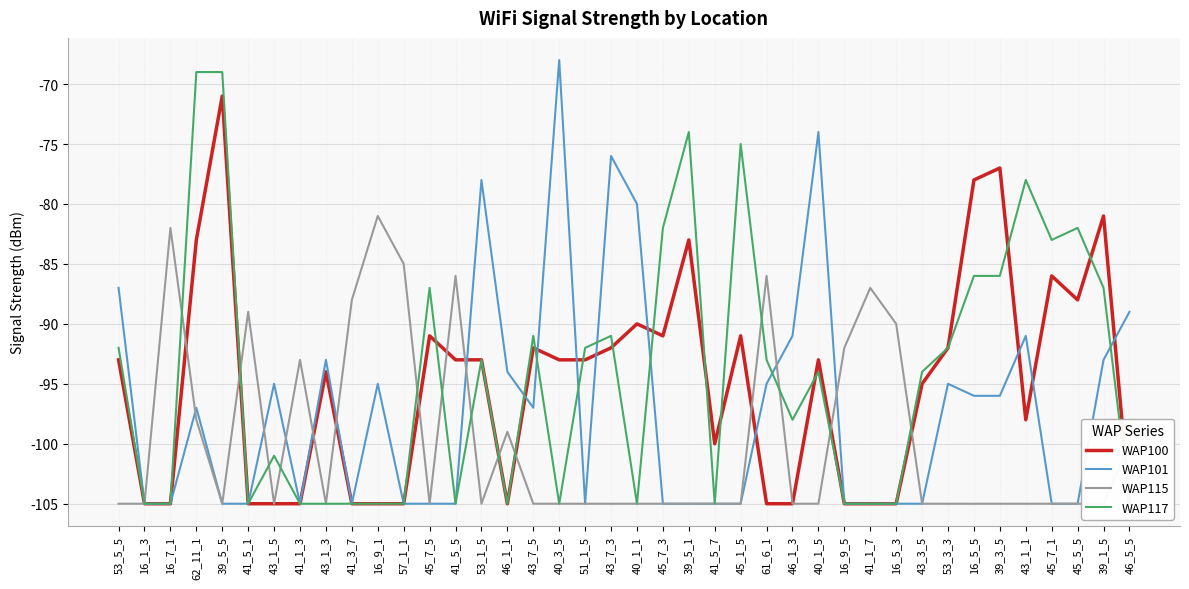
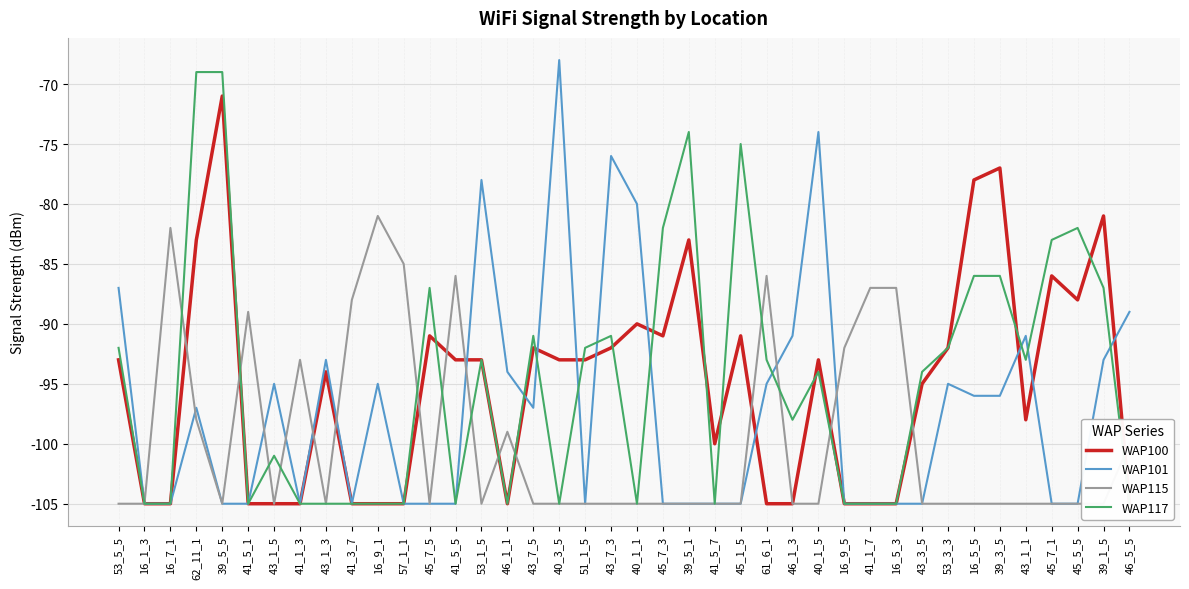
WAP115, 16_5_3: -90 -> -87
WAP117, 43_1_1: -78 -> -93
